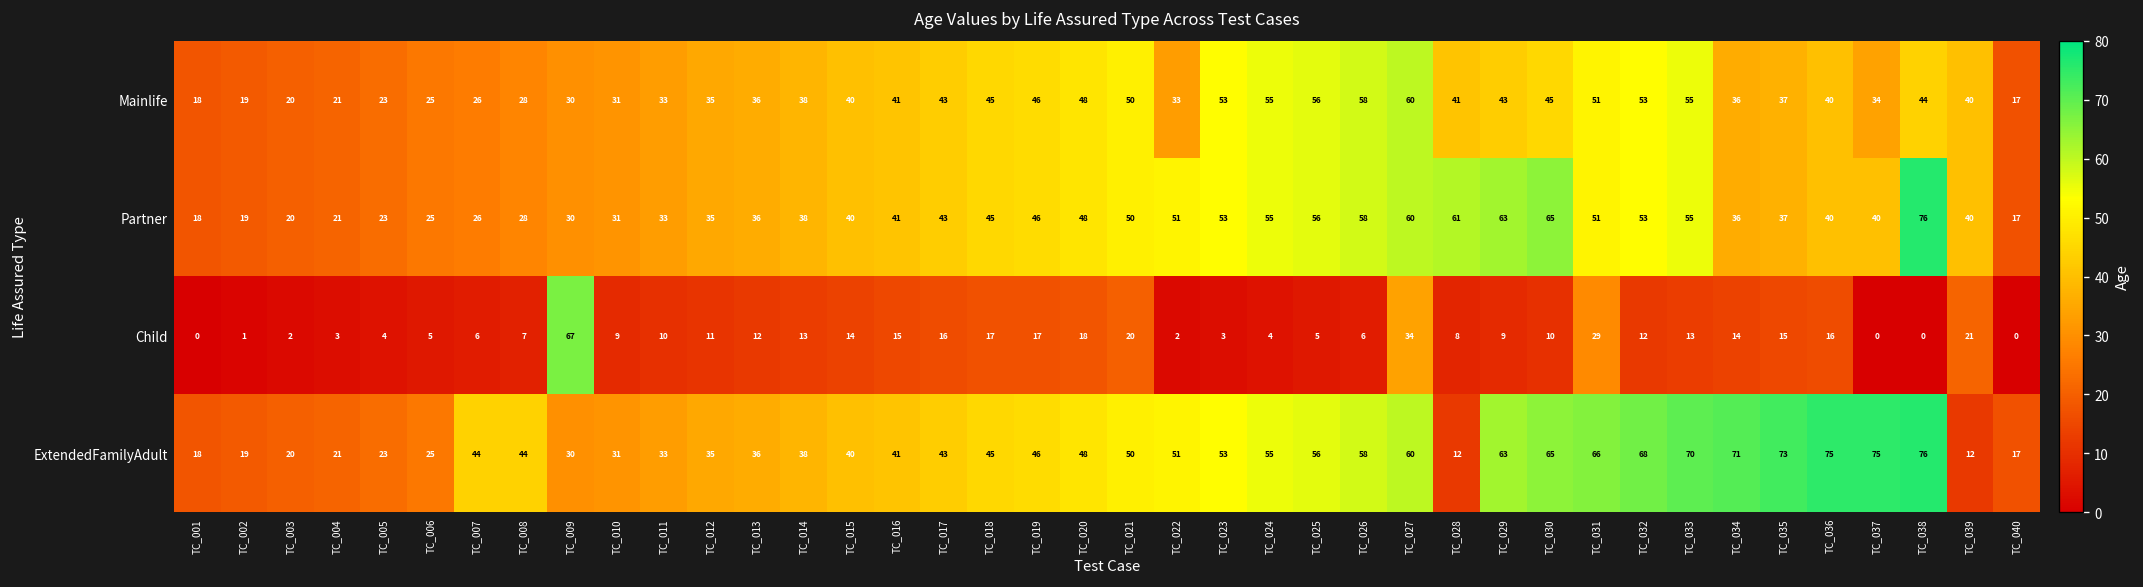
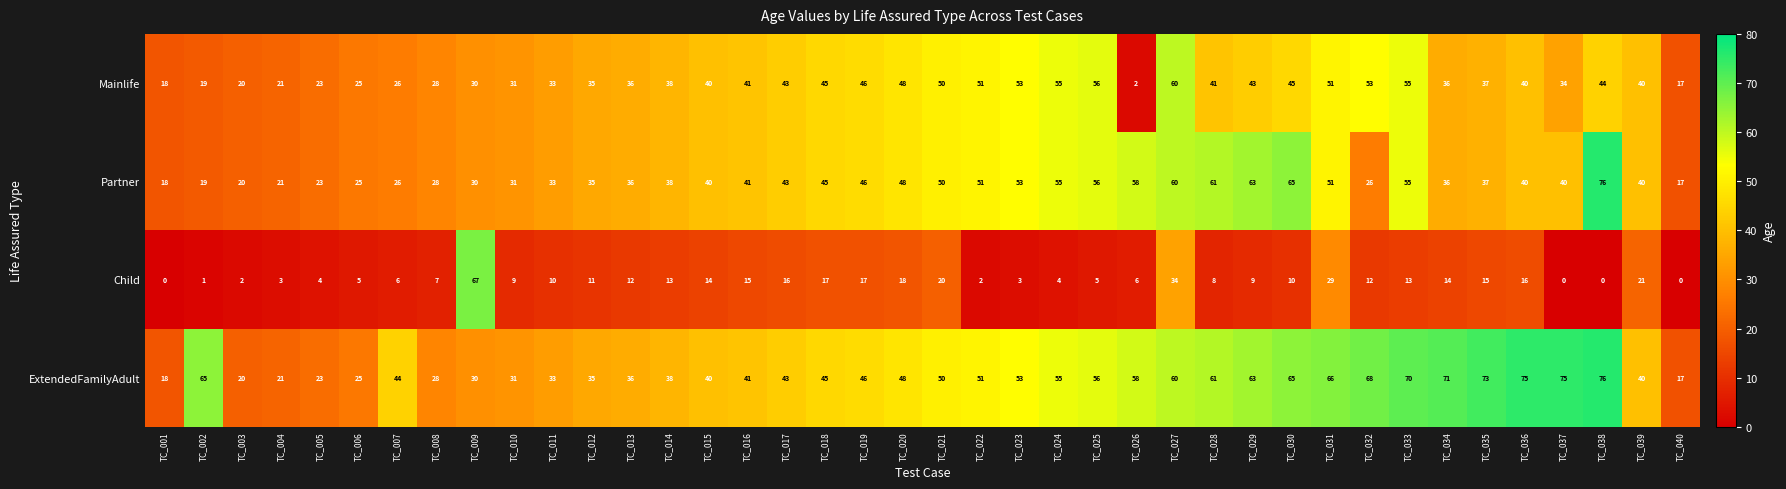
Mainlife, TC_022: 33 -> 51
Mainlife, TC_026: 58 -> 2
Partner, TC_032: 53 -> 26
ExtendedFamilyAdult, TC_002: 19 -> 65
ExtendedFamilyAdult, TC_008: 44 -> 28
ExtendedFamilyAdult, TC_028: 12 -> 61
ExtendedFamilyAdult, TC_039: 12 -> 40
